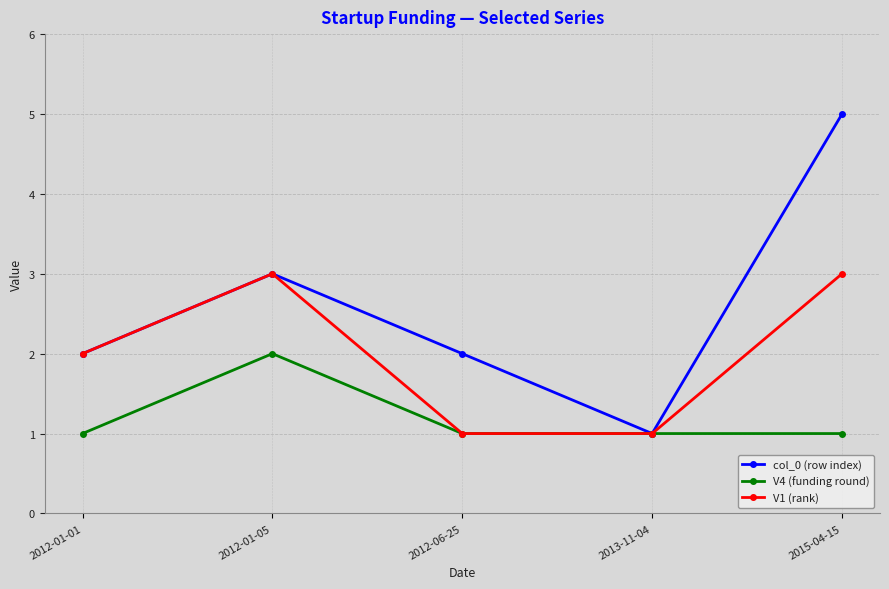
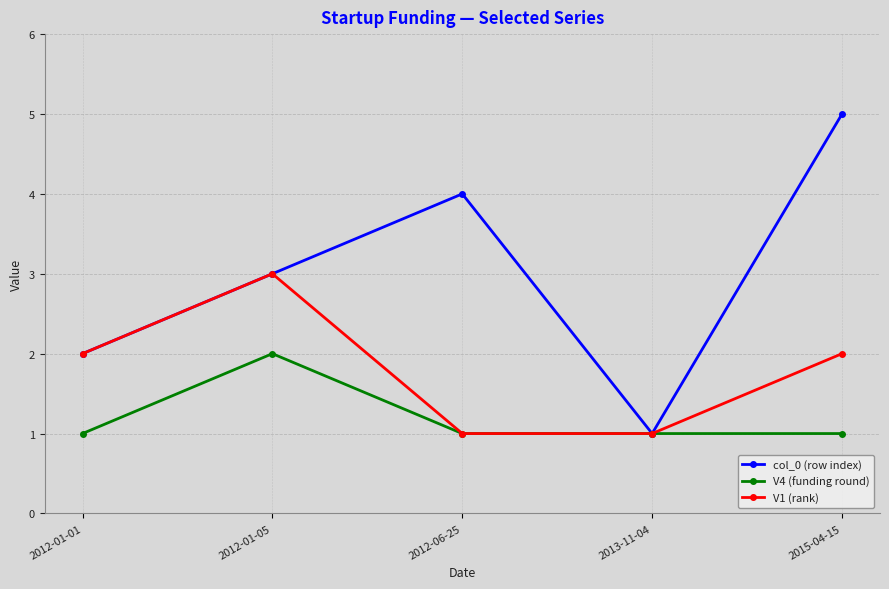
col_0 (row index), 2012-06-25: 2 -> 4
V1 (rank), 2015-04-15: 3 -> 2
